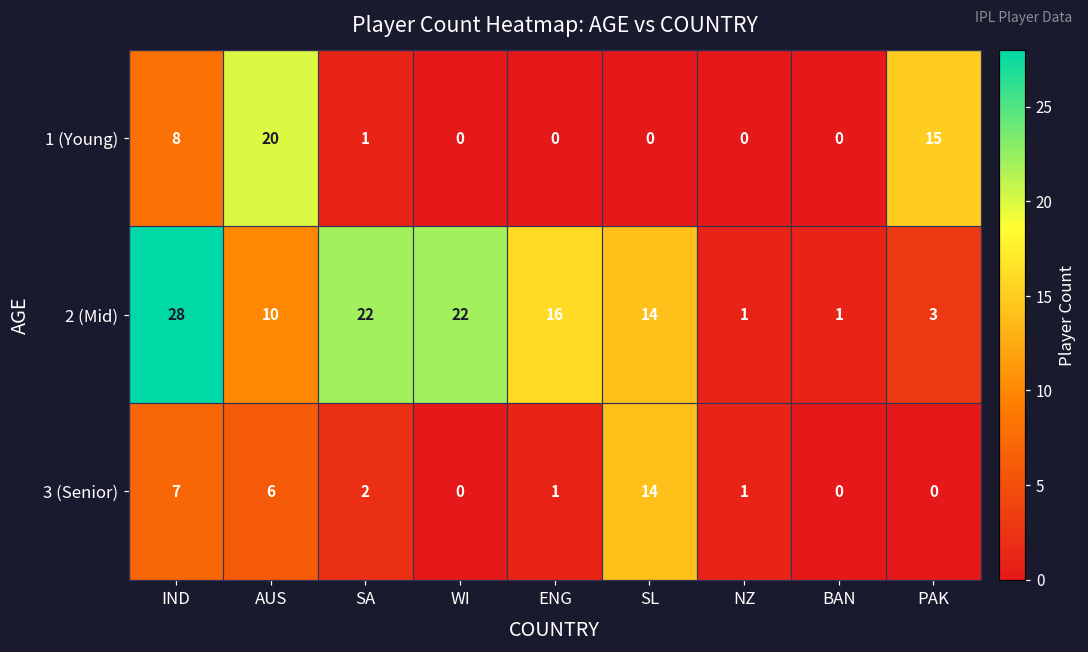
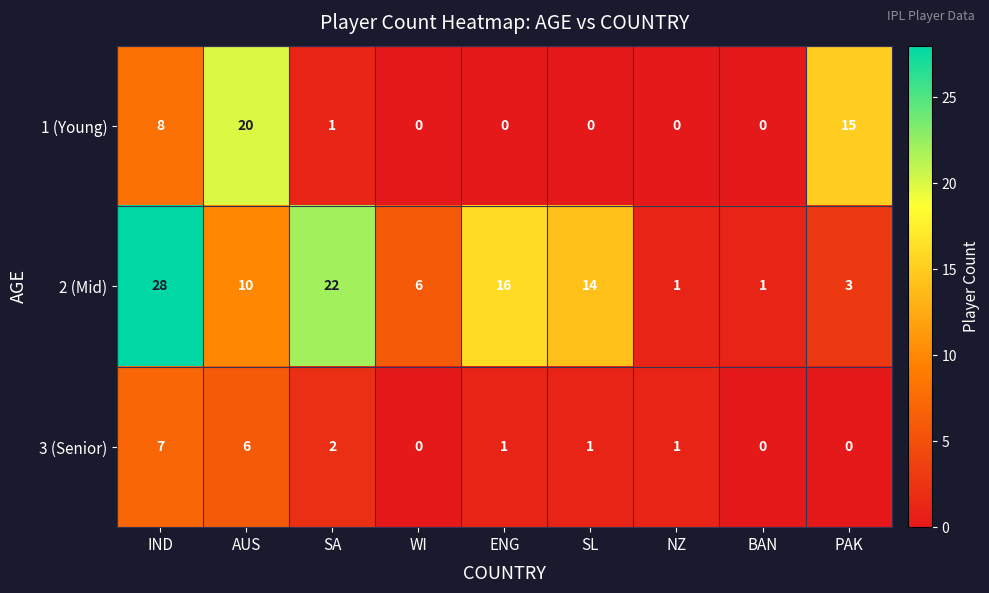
2 (Mid), WI: 22 -> 6
3 (Senior), SL: 14 -> 1
